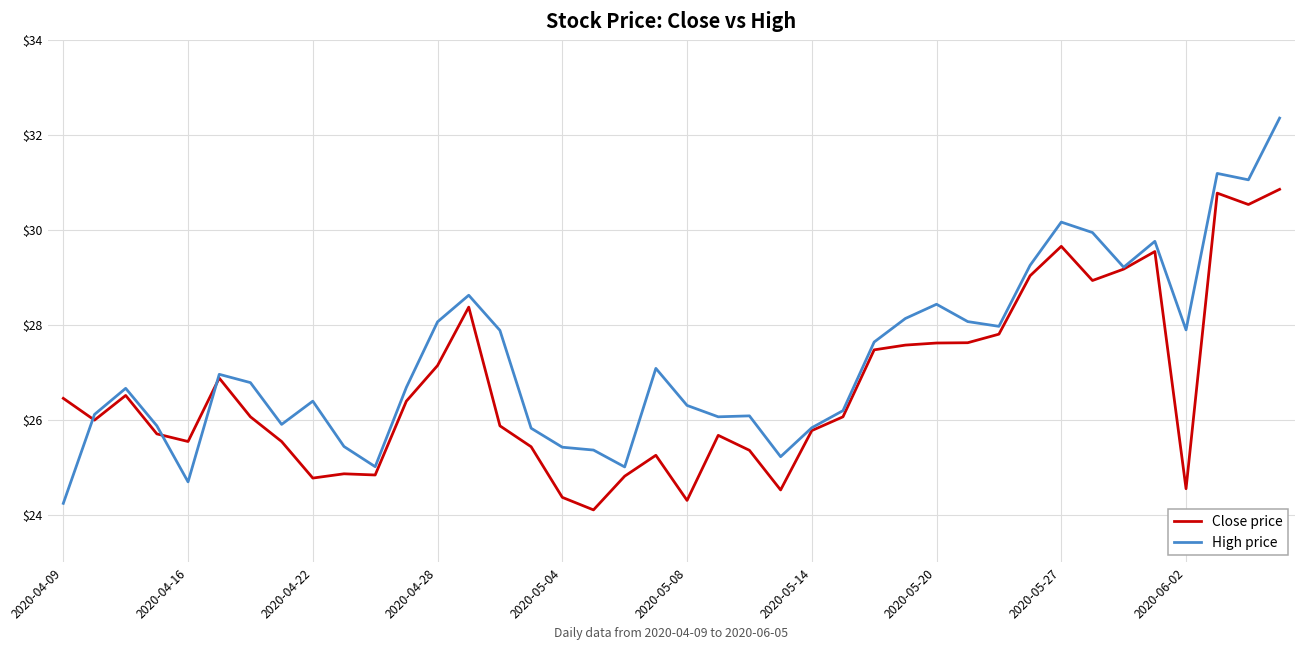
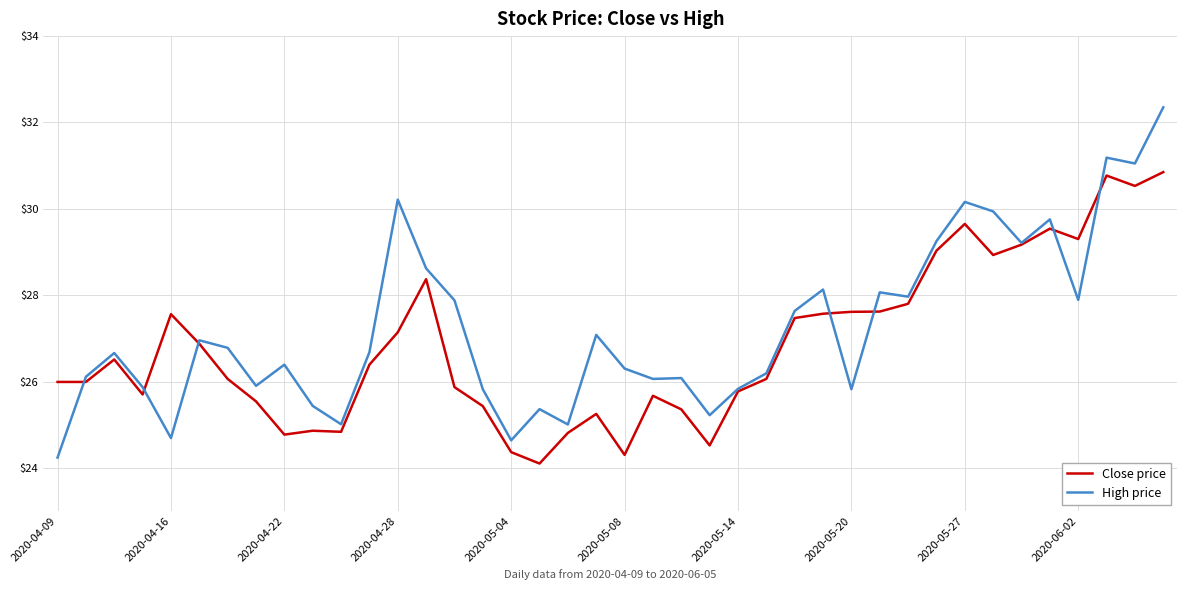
Close price, 2020-04-09: $26.4 -> $26.0
Close price, 2020-04-16: $25.5 -> $27.6
High price, 2020-04-28: $28.1 -> $30.2
High price, 2020-05-04: $25.4 -> $24.6
High price, 2020-05-20: $28.4 -> $25.8
Close price, 2020-06-02: $24.5 -> $29.3
